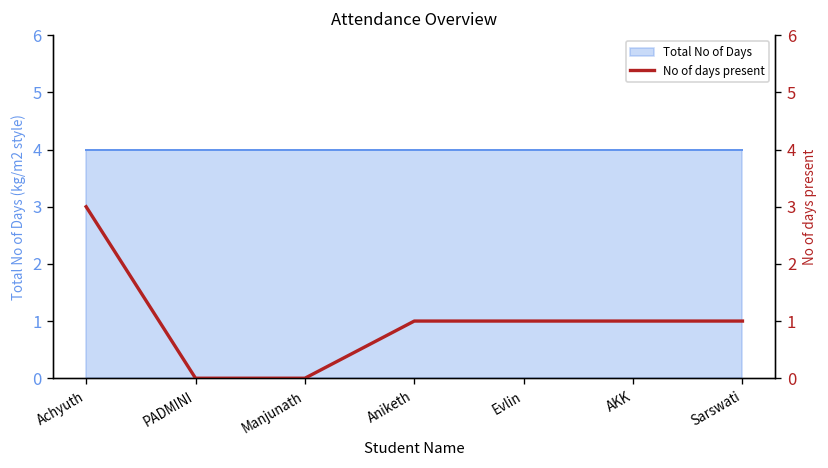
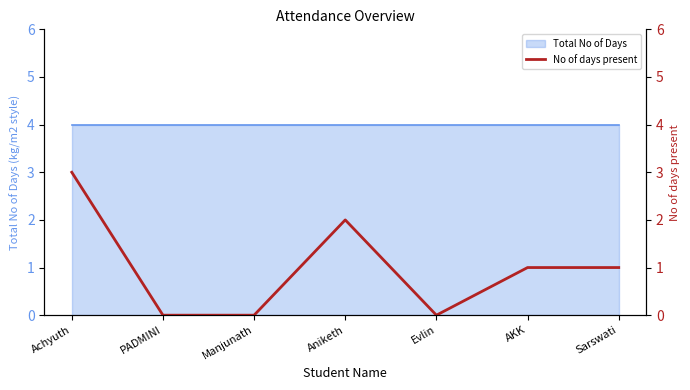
No of days present, Aniketh: 1 -> 2
No of days present, Evlin: 1 -> 0
